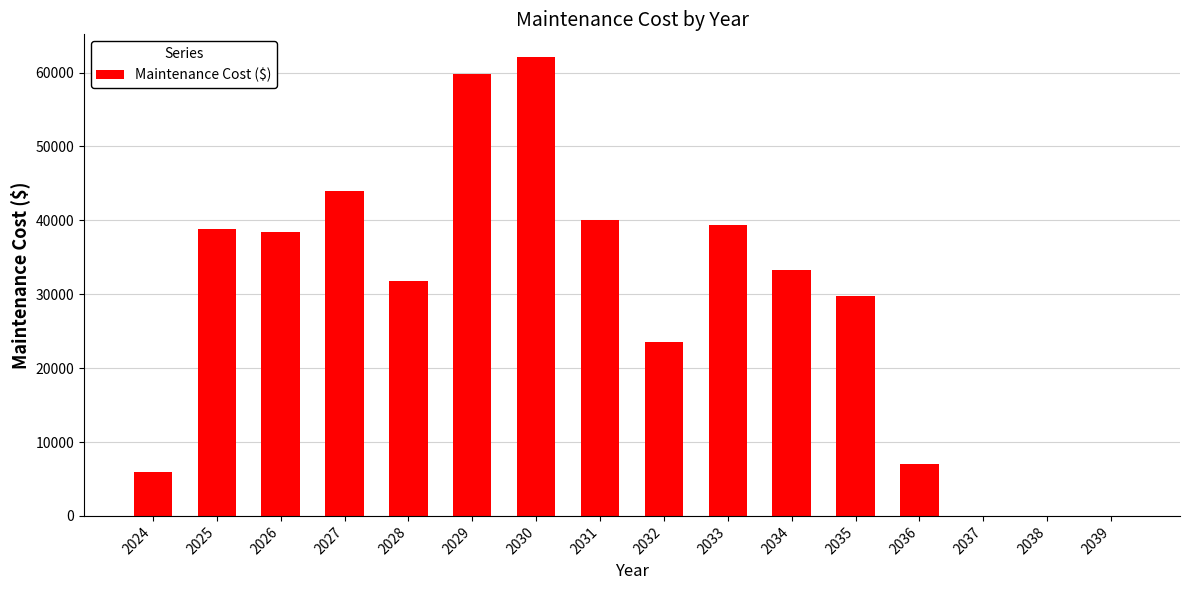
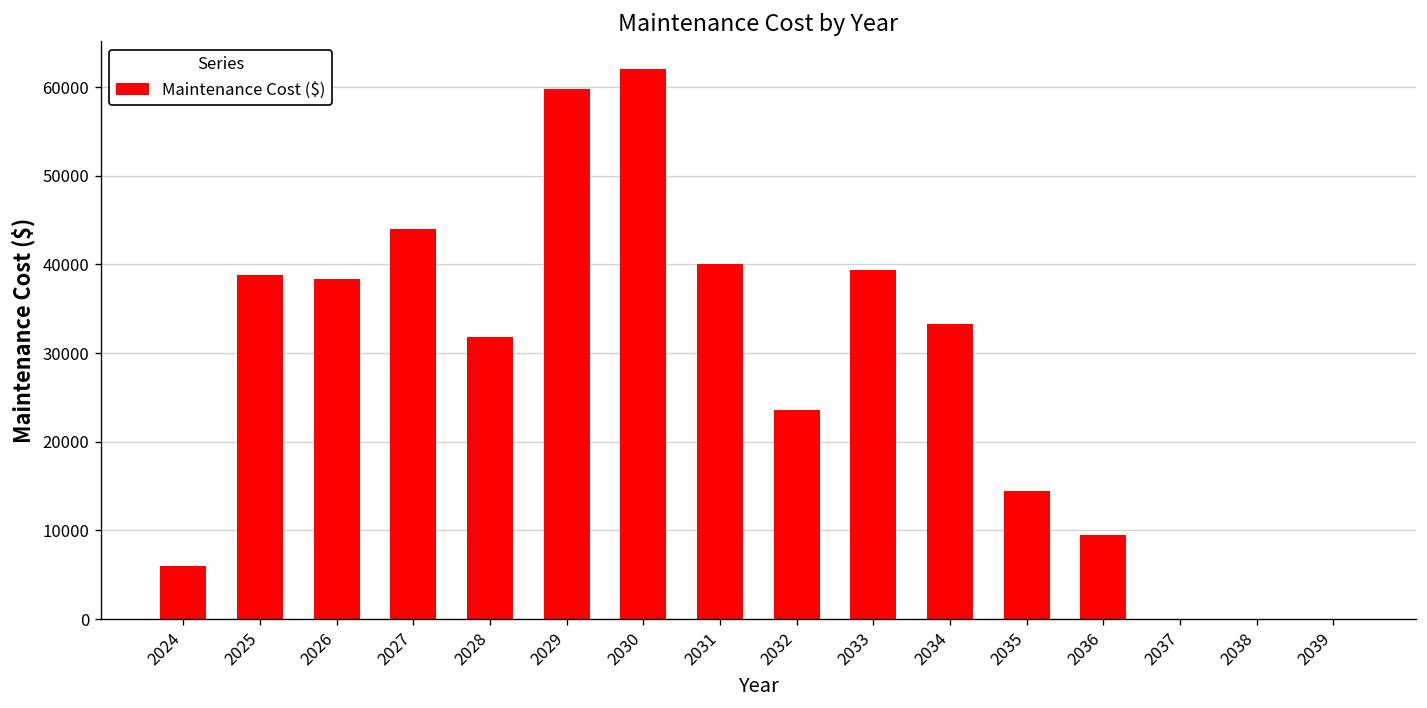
2035: 30000 -> 14000
2036: 7000 -> 10000
